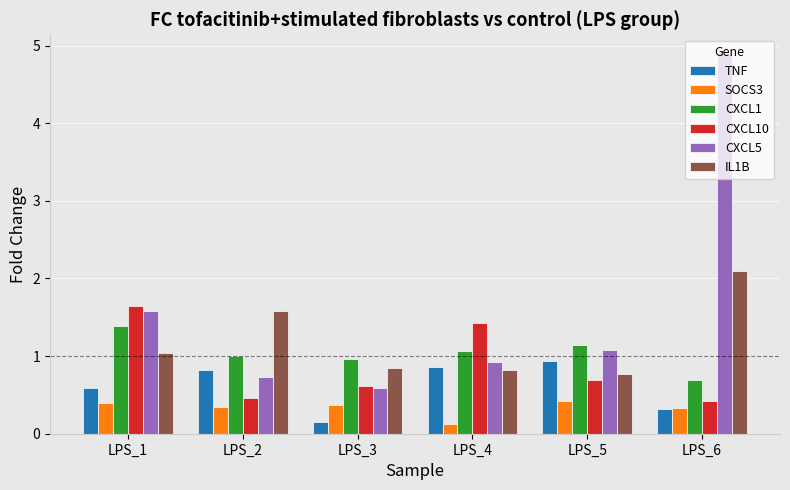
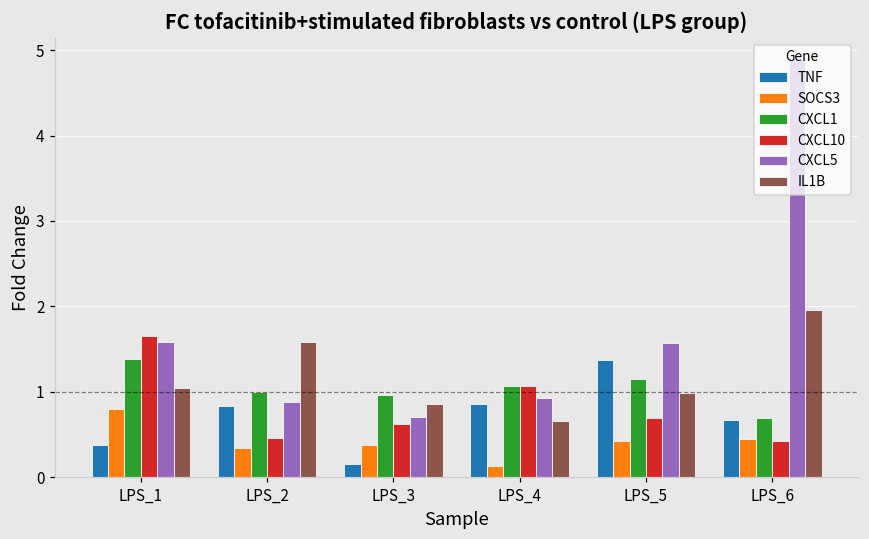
TNF, LPS_1: 0.6 -> 0.4
SOCS3, LPS_1: 0.4 -> 0.8
CXCL5, LPS_2: 0.7 -> 0.9
CXCL5, LPS_3: 0.6 -> 0.7
CXCL10, LPS_4: 1.4 -> 1.1
IL1B, LPS_4: 0.8 -> 0.7
TNF, LPS_5: 0.9 -> 1.4
CXCL5, LPS_5: 1.1 -> 1.6
IL1B, LPS_5: 0.8 -> 1.0
TNF, LPS_6: 0.3 -> 0.7
SOCS3, LPS_6: 0.3 -> 0.4
IL1B, LPS_6: 2.1 -> 2.0
